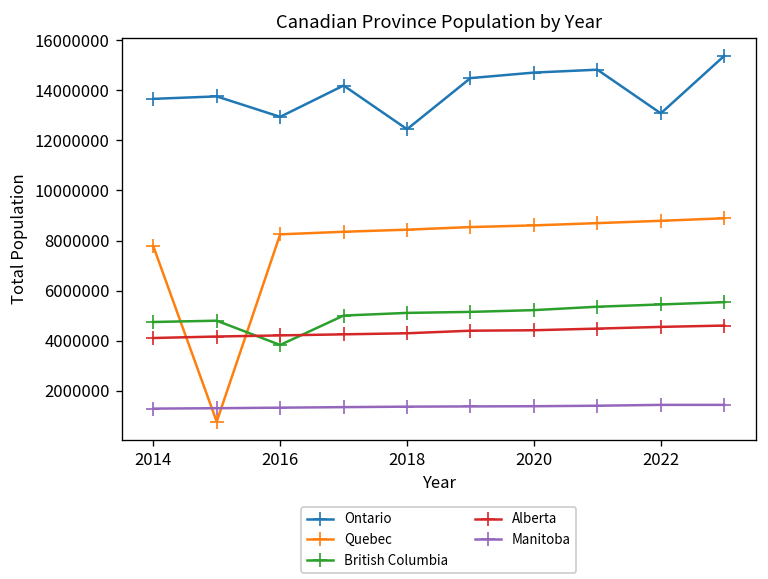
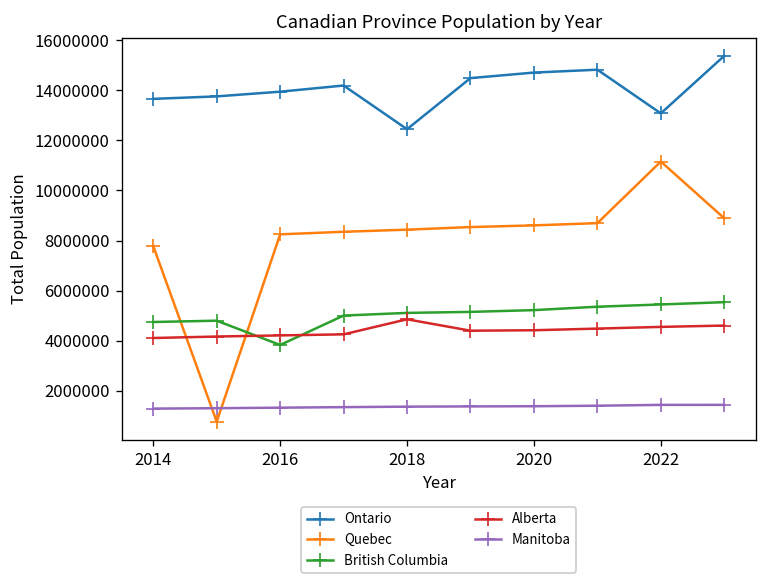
Ontario, 2016: 12900000 -> 13900000
Alberta, 2018: 4300000 -> 4900000
Quebec, 2022: 8800000 -> 11200000
